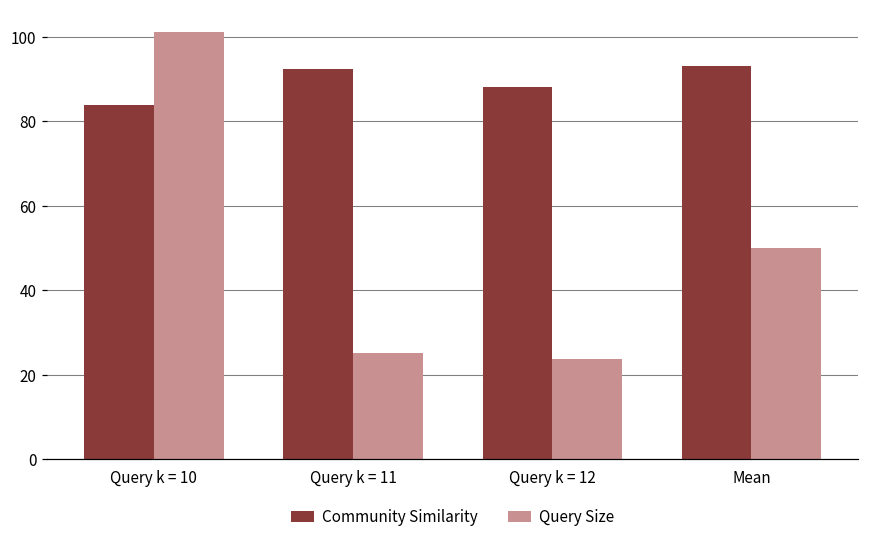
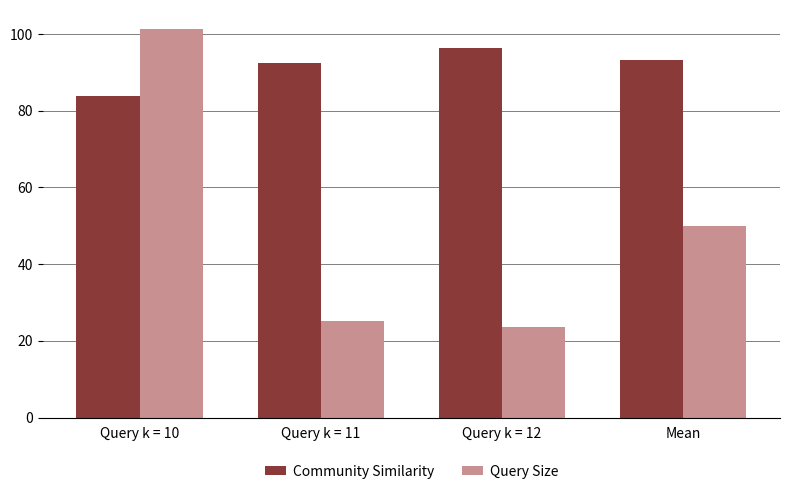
Community Similarity, Query k = 12: 88 -> 96
